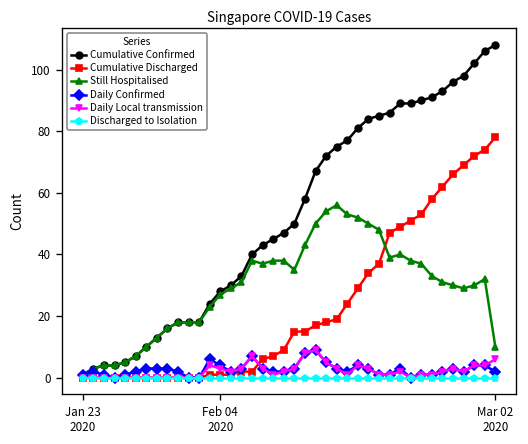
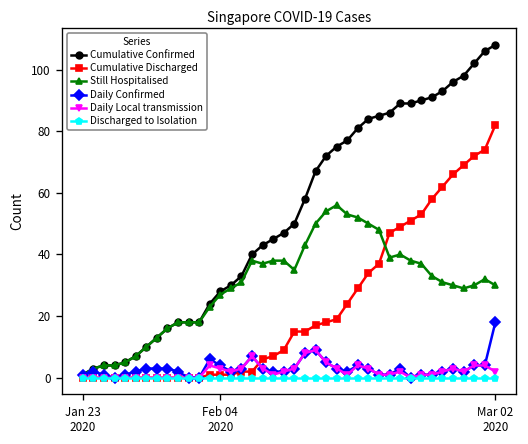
Cumulative Discharged, Mar 02 2020: 78 -> 82
Still Hospitalised, Mar 02 2020: 10 -> 30
Daily Confirmed, Mar 02 2020: 2 -> 18
Daily Local transmission, Mar 02 2020: 6 -> 2
